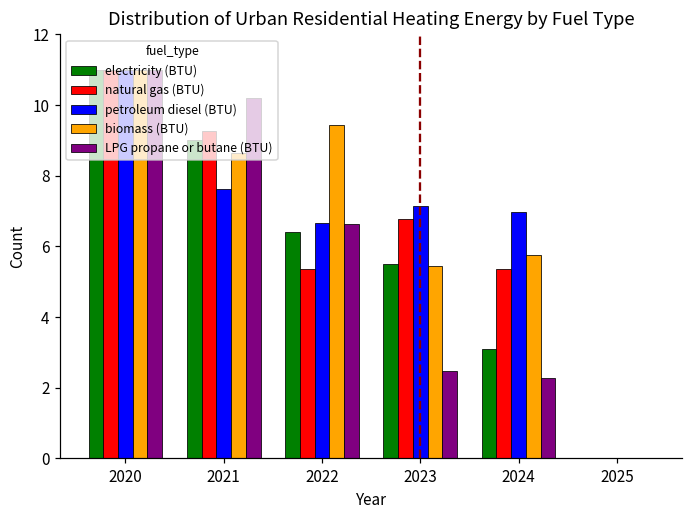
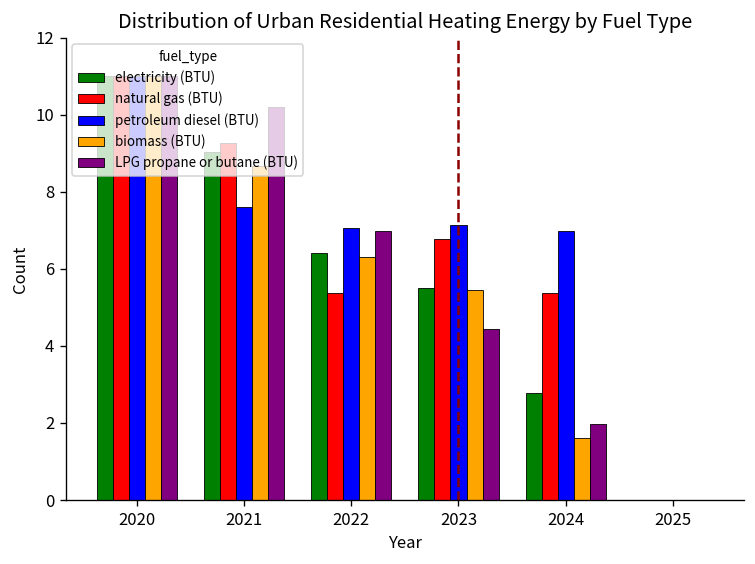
petroleum diesel (BTU), 2022: 6.7 -> 7.0
biomass (BTU), 2022: 9.4 -> 6.3
LPG propane or butane (BTU), 2022: 6.6 -> 7.0
LPG propane or butane (BTU), 2023: 2.5 -> 4.4
electricity (BTU), 2024: 3.1 -> 2.8
biomass (BTU), 2024: 5.8 -> 1.6
LPG propane or butane (BTU), 2024: 2.3 -> 2.0
